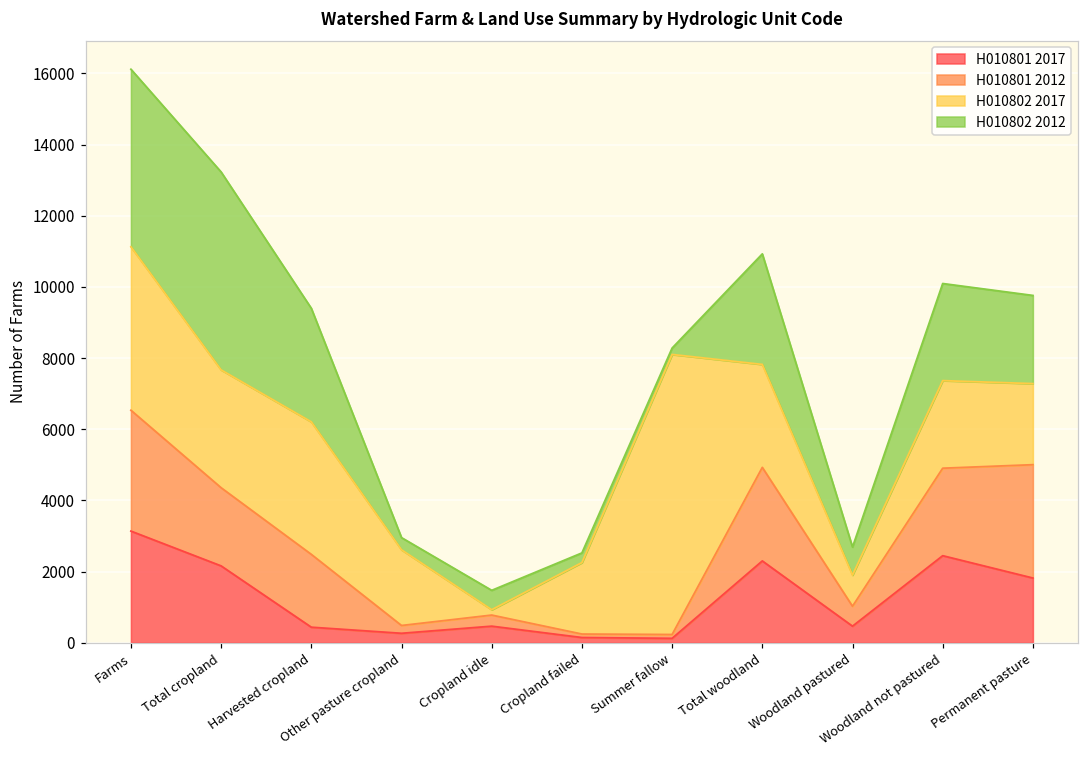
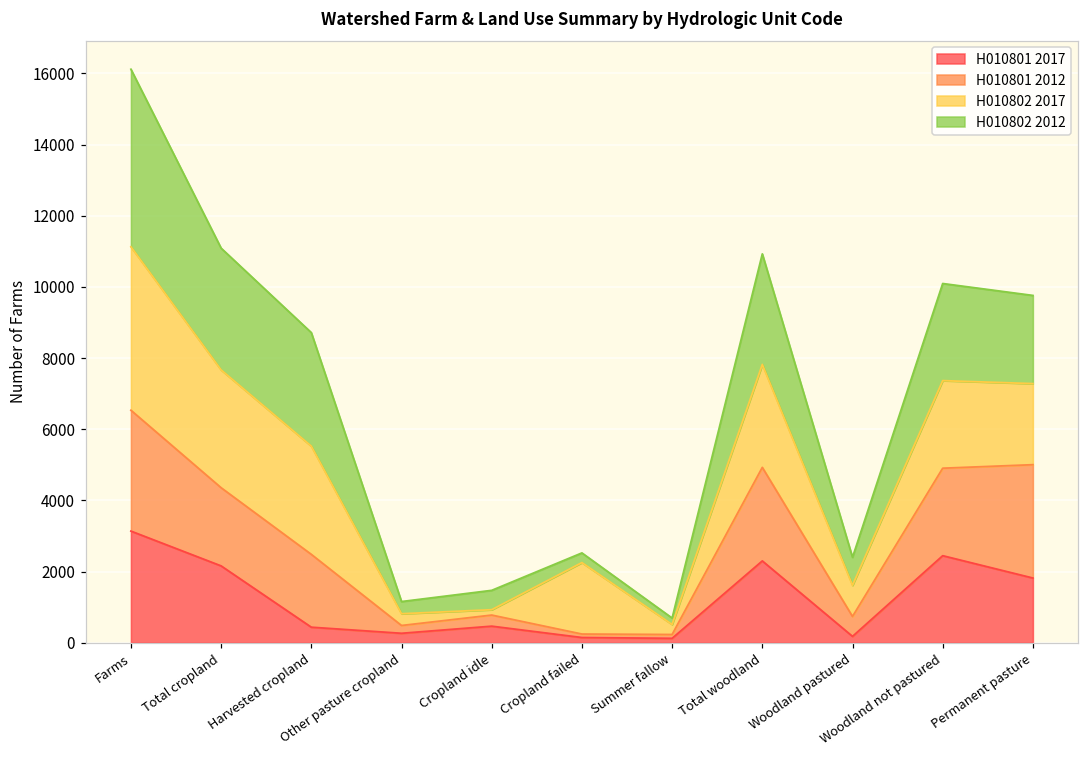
H010802 2012, Total cropland: 5600 -> 3400
H010802 2017, Harvested cropland: 3700 -> 3000
H010802 2017, Other pasture cropland: 2100 -> 300
H010802 2017, Summer fallow: 7900 -> 300
H010801 2017, Woodland pastured: 500 -> 200
